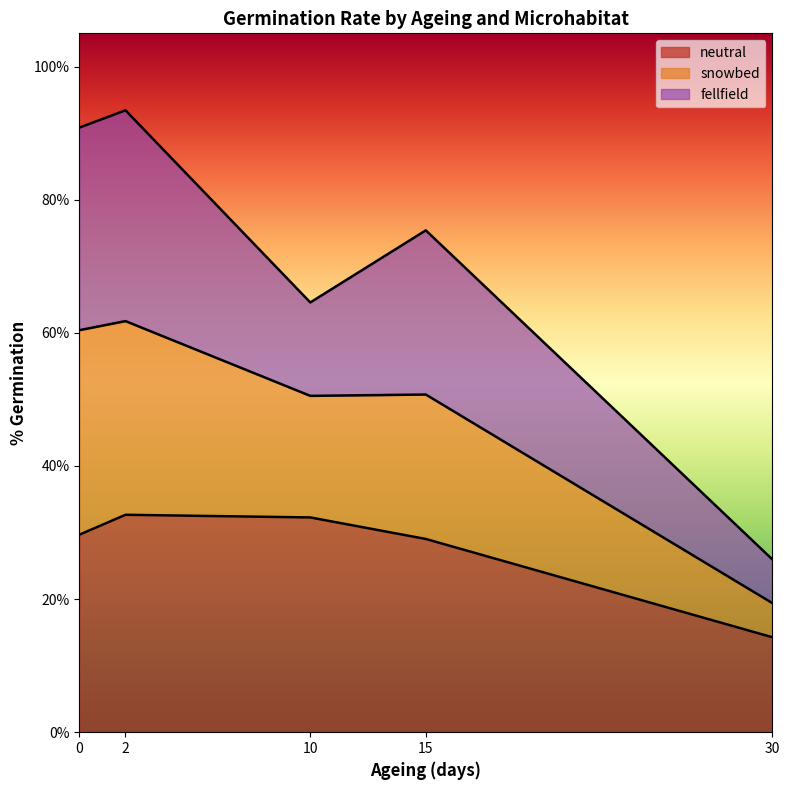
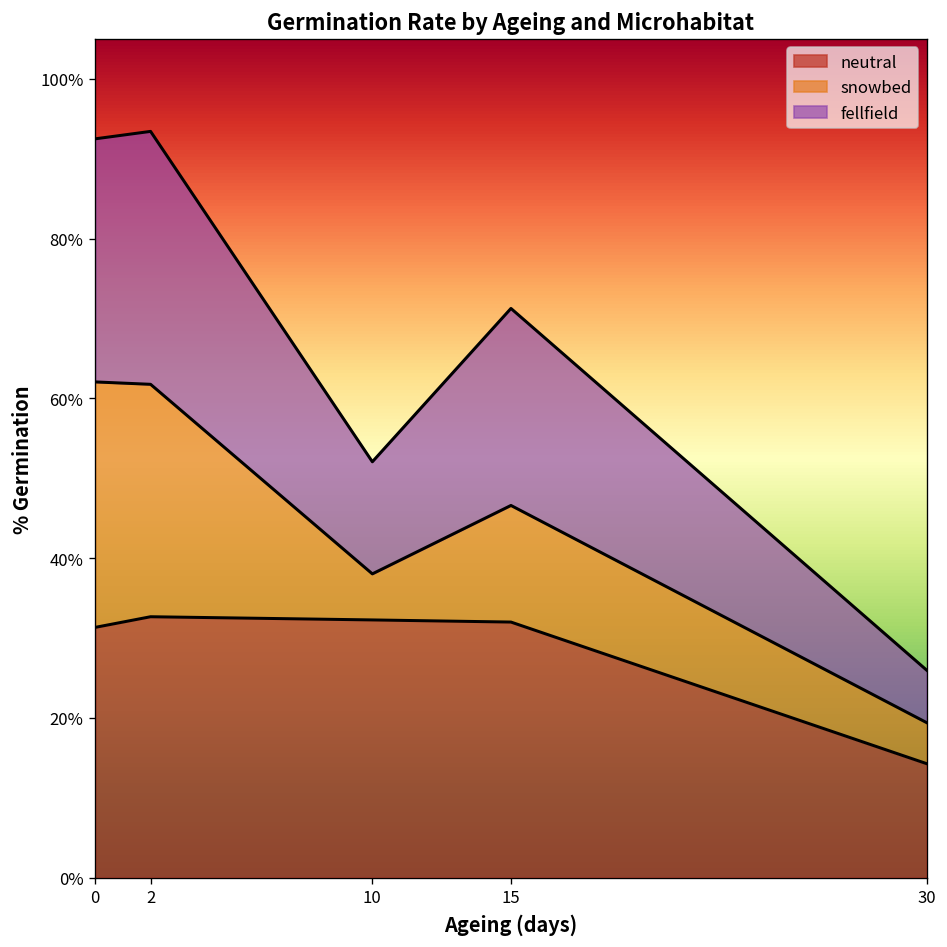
neutral, 0: 30% -> 31%
snowbed, 10: 18% -> 6%
neutral, 15: 29% -> 32%
snowbed, 15: 22% -> 15%
